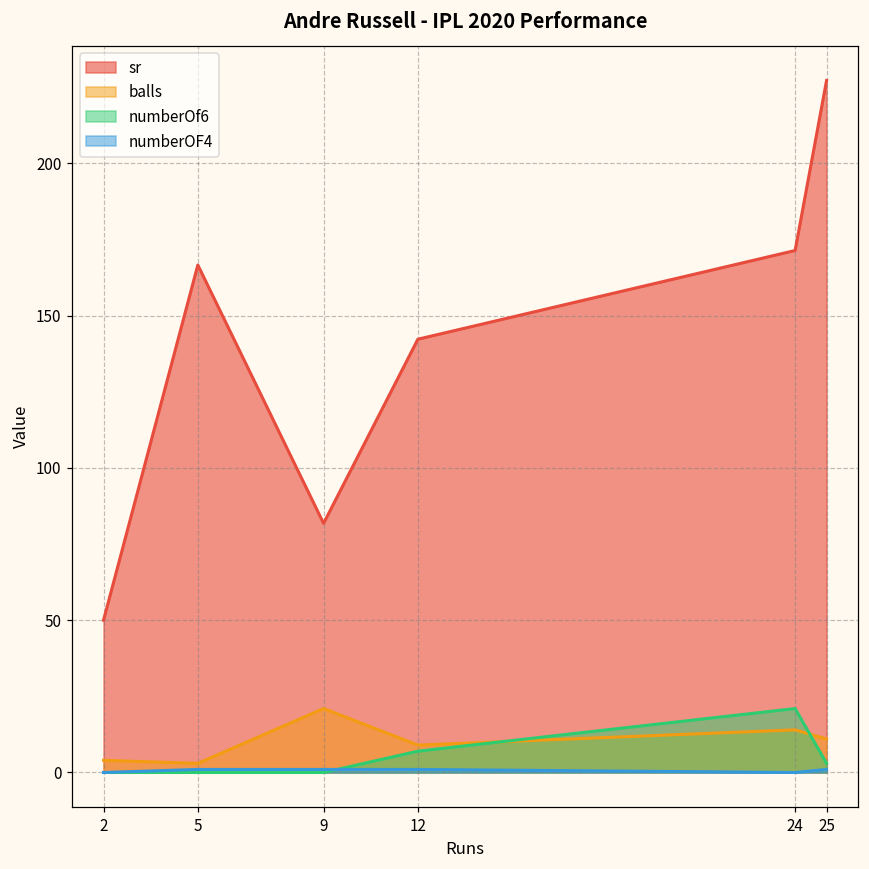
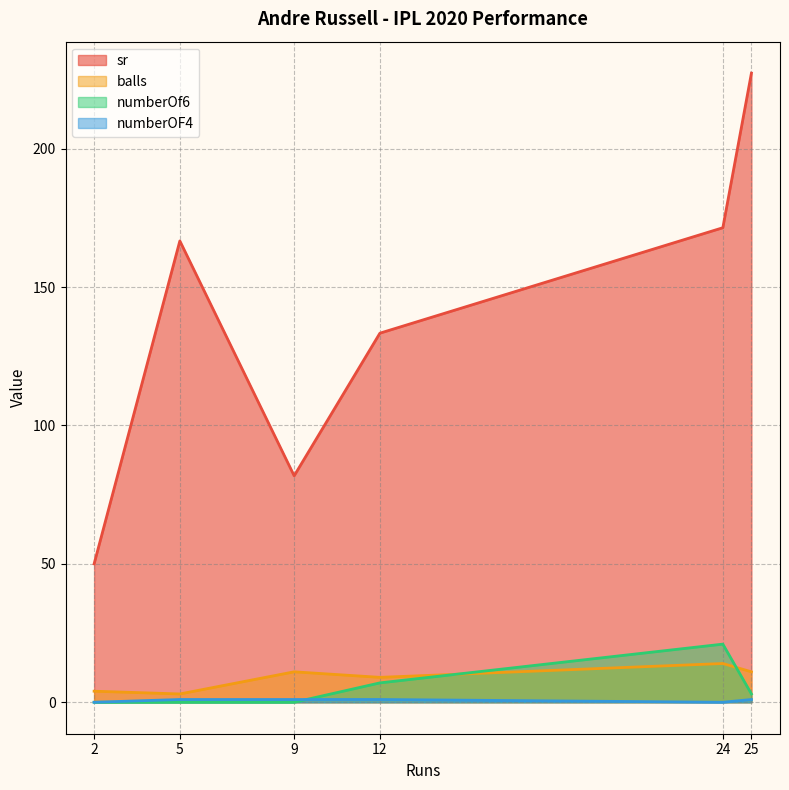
balls, 9: 21 -> 11
sr, 12: 142 -> 133
